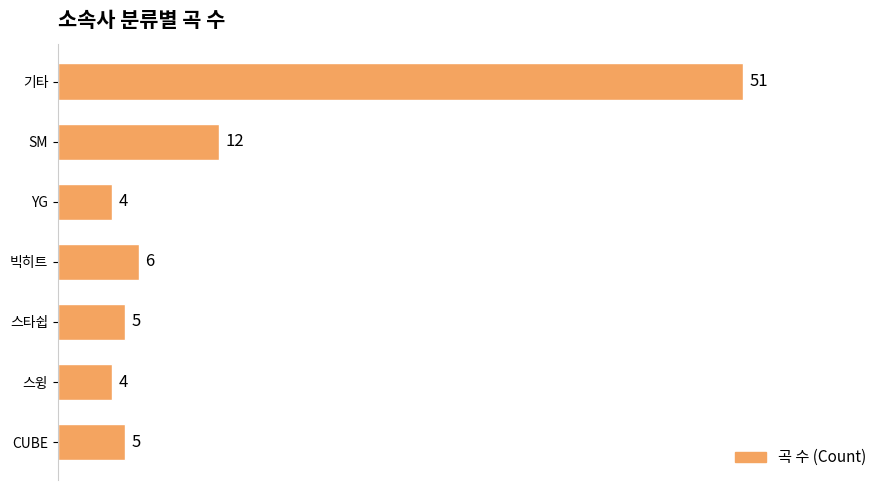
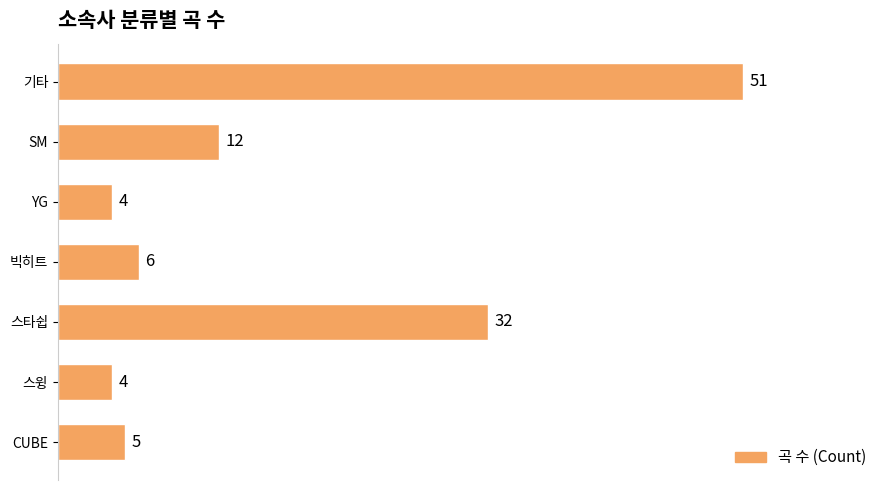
스타쉽: 5 -> 32
